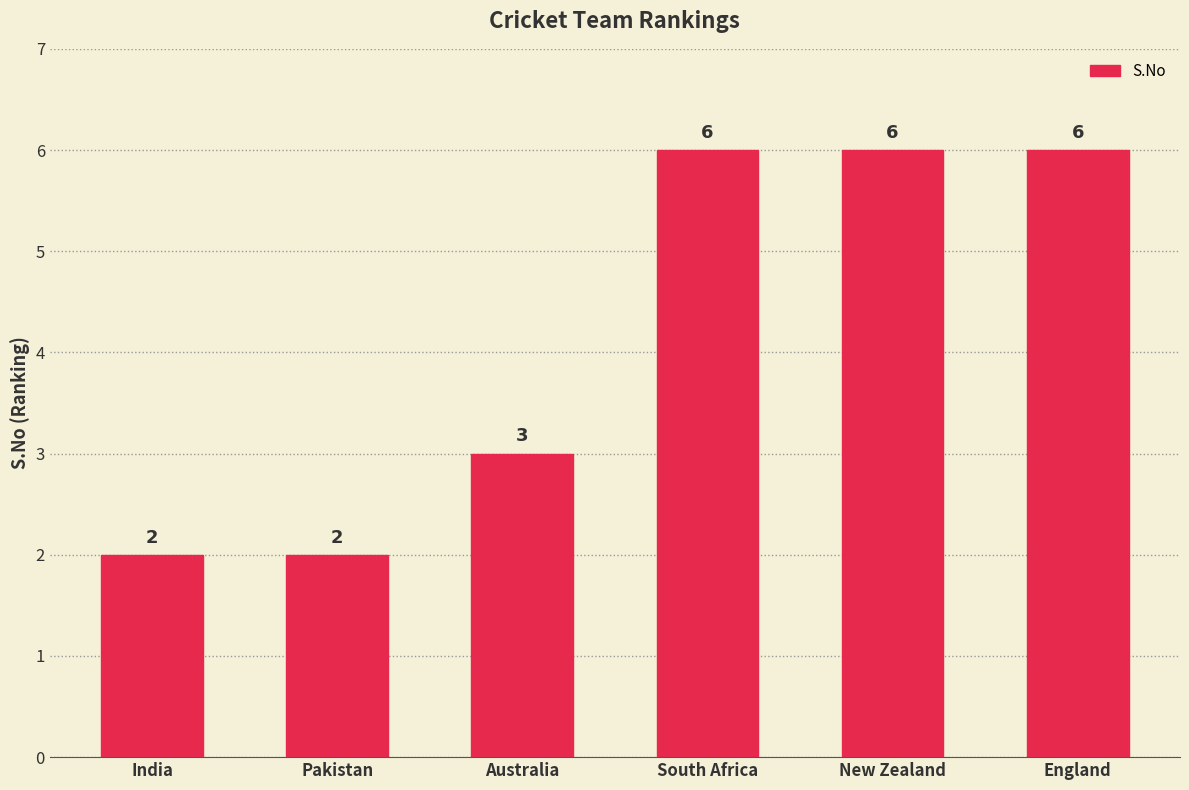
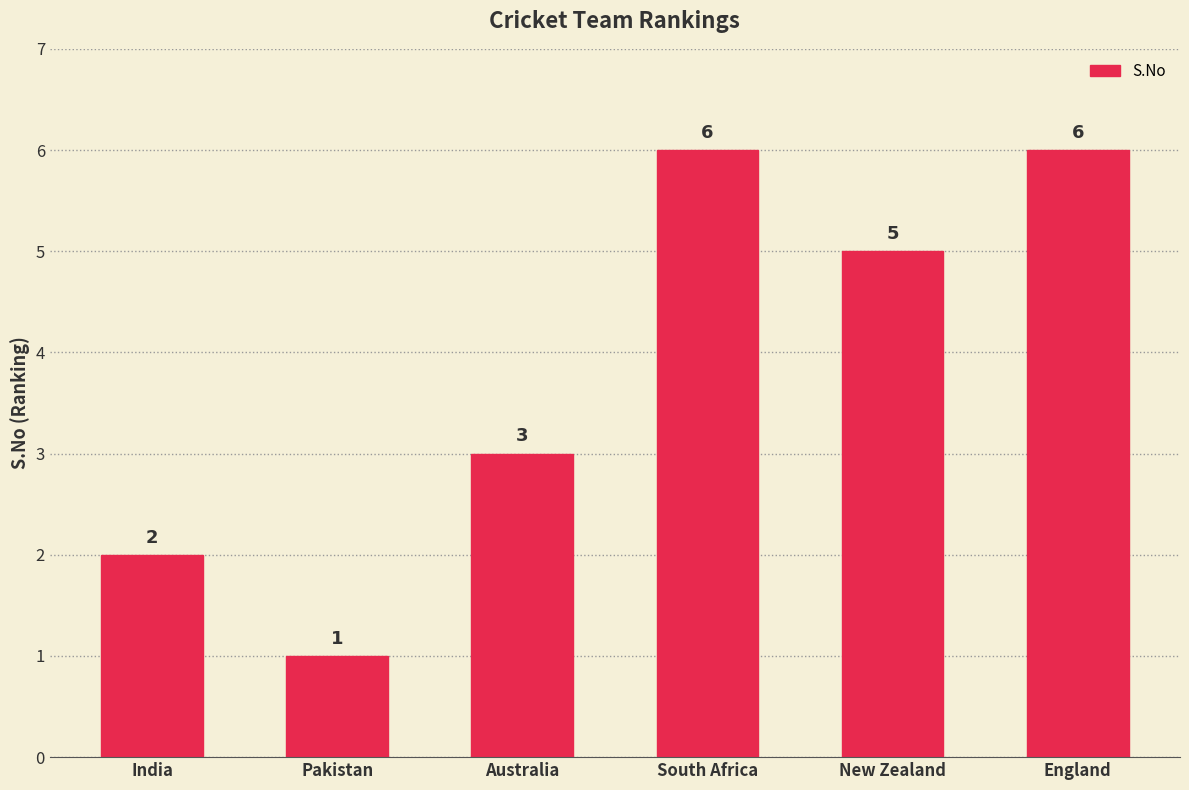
Pakistan: 2 -> 1
New Zealand: 6 -> 5
